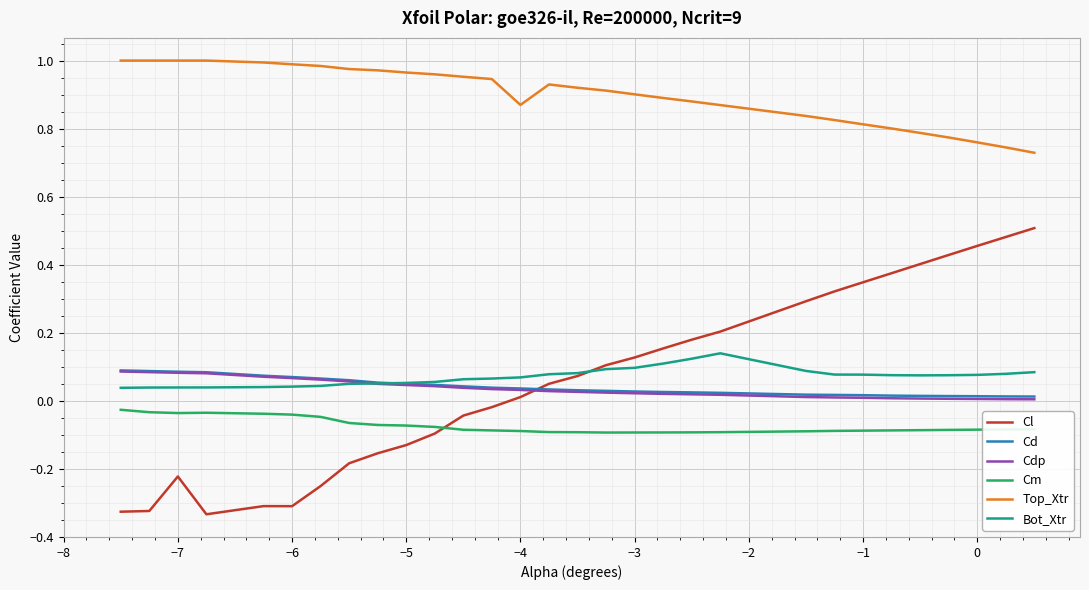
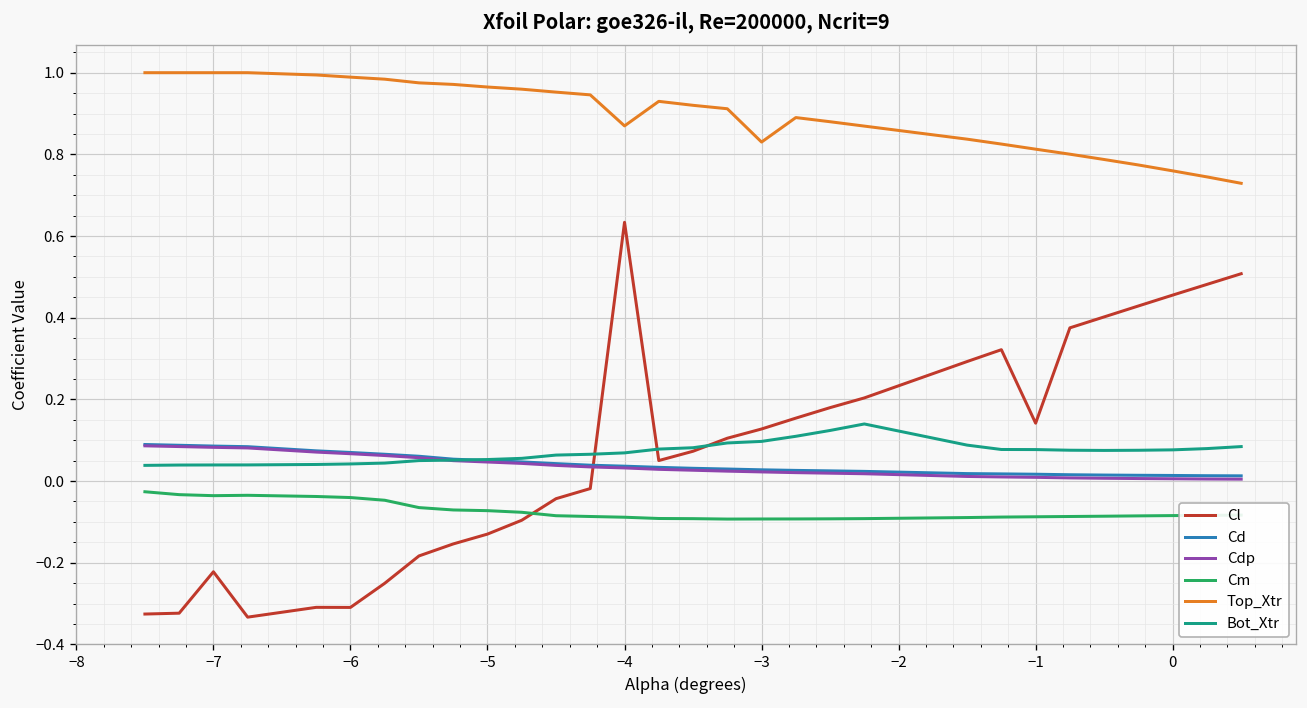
Cl, −4: 0.01 -> 0.63
Top_Xtr, −3: 0.90 -> 0.83
Cl, −1: 0.35 -> 0.14
